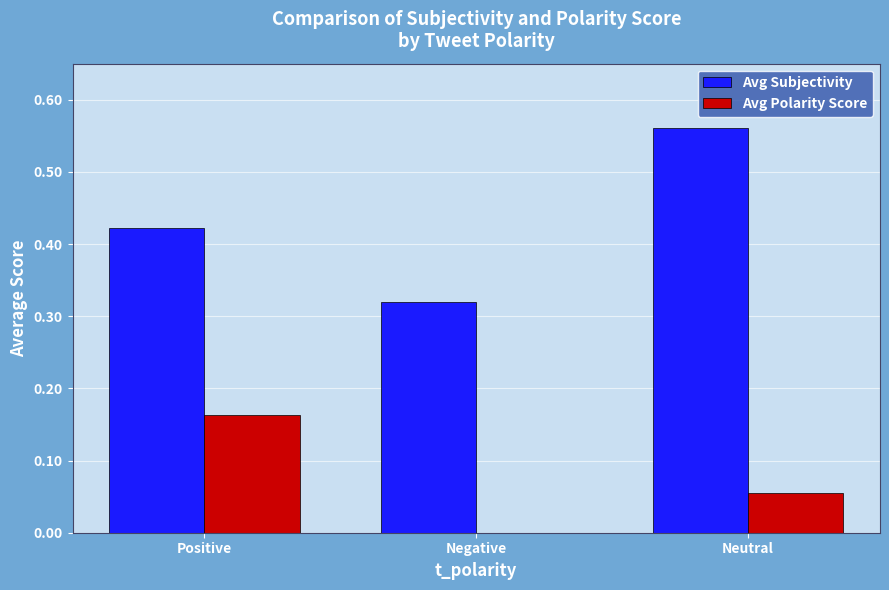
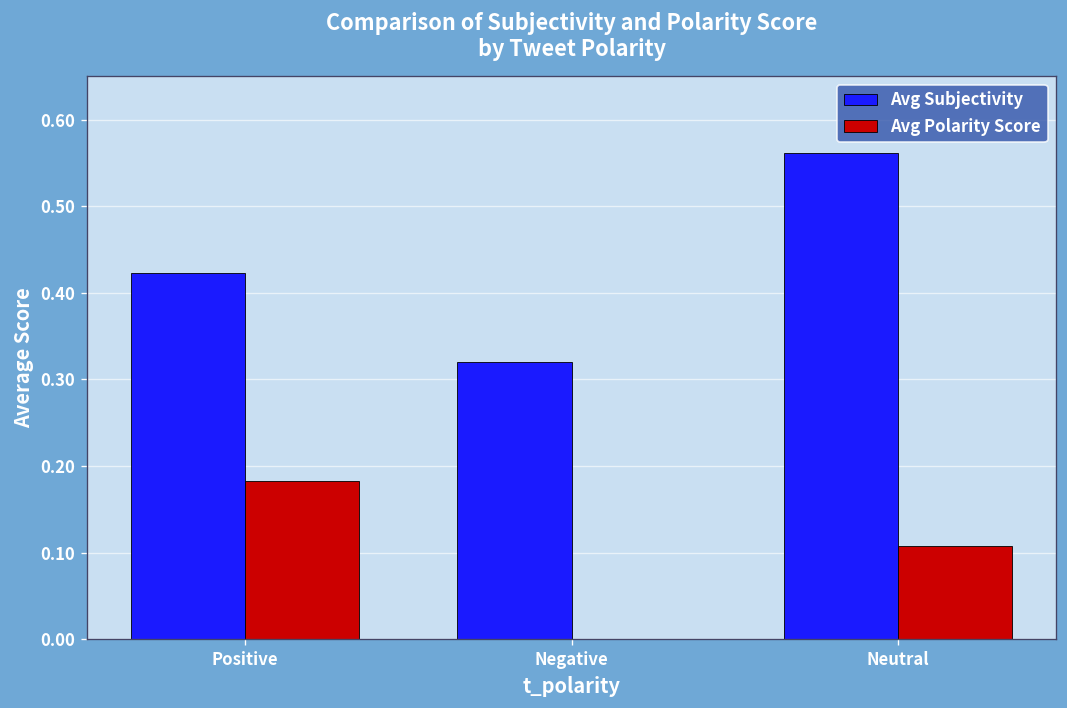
Avg Polarity Score, Positive: 0.16 -> 0.18
Avg Polarity Score, Neutral: 0.06 -> 0.11
